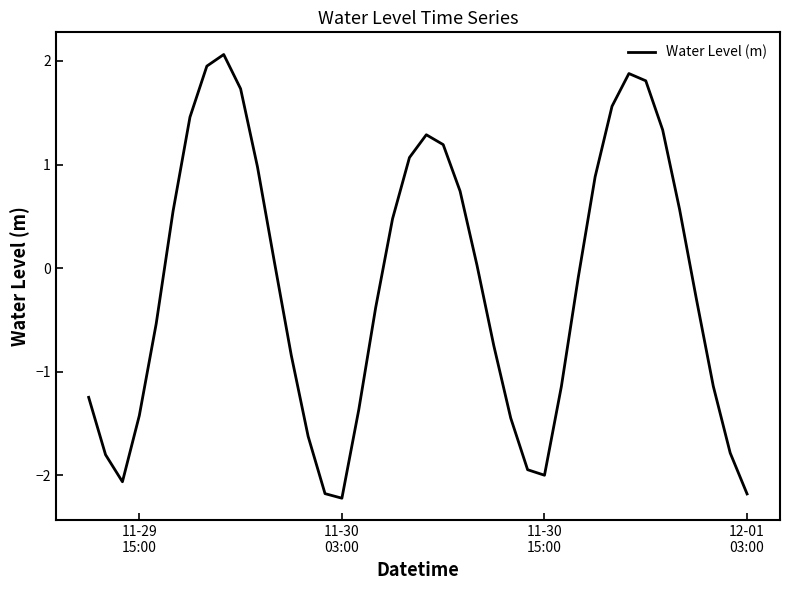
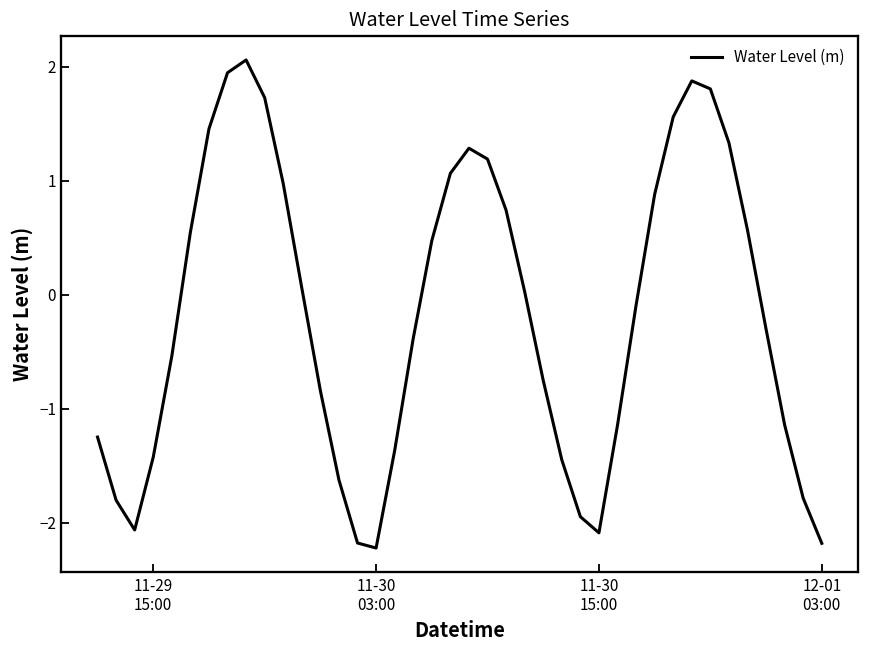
11-30 15:00: -2.00 -> -2.09
